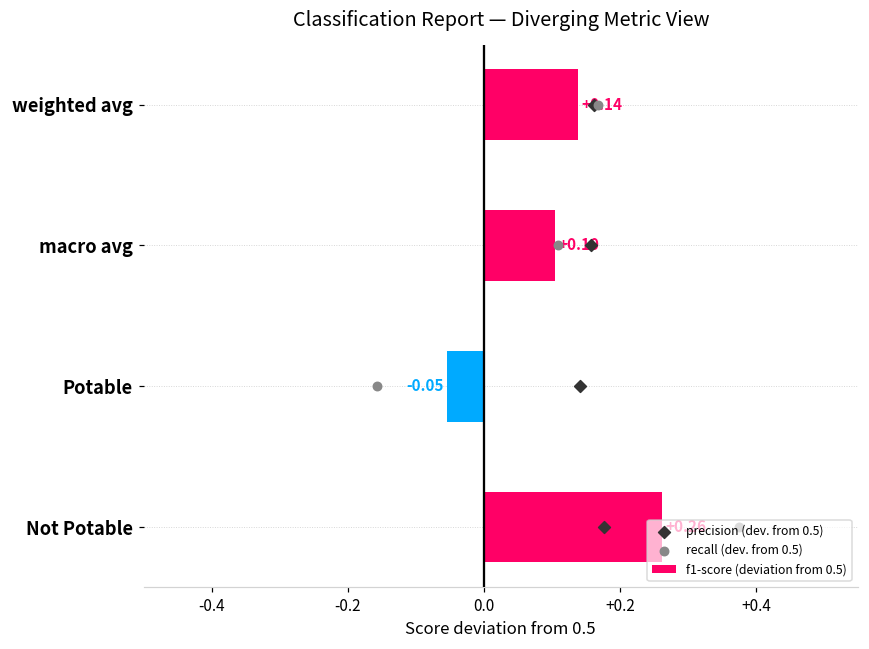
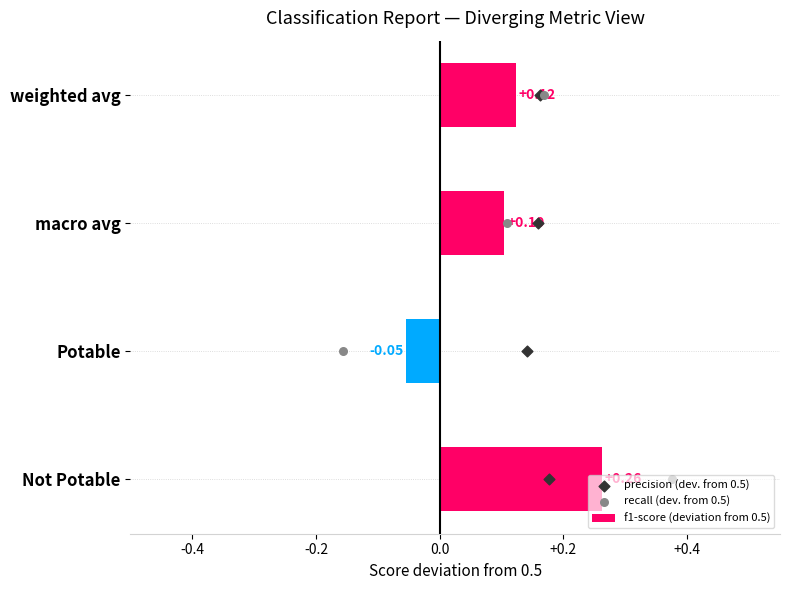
f1-score (deviation from 0.5), weighted avg: +0.14 -> +0.12
